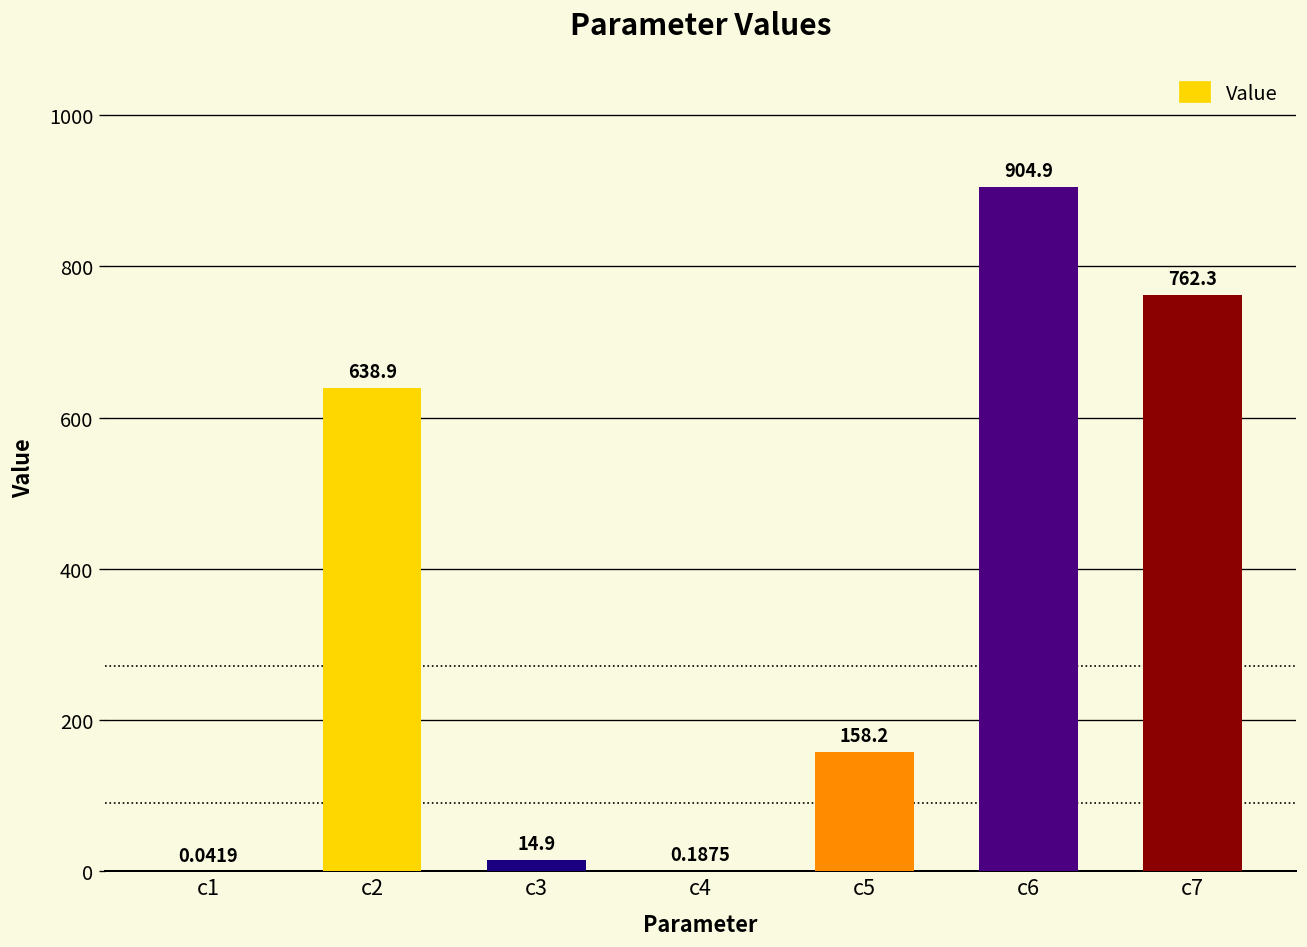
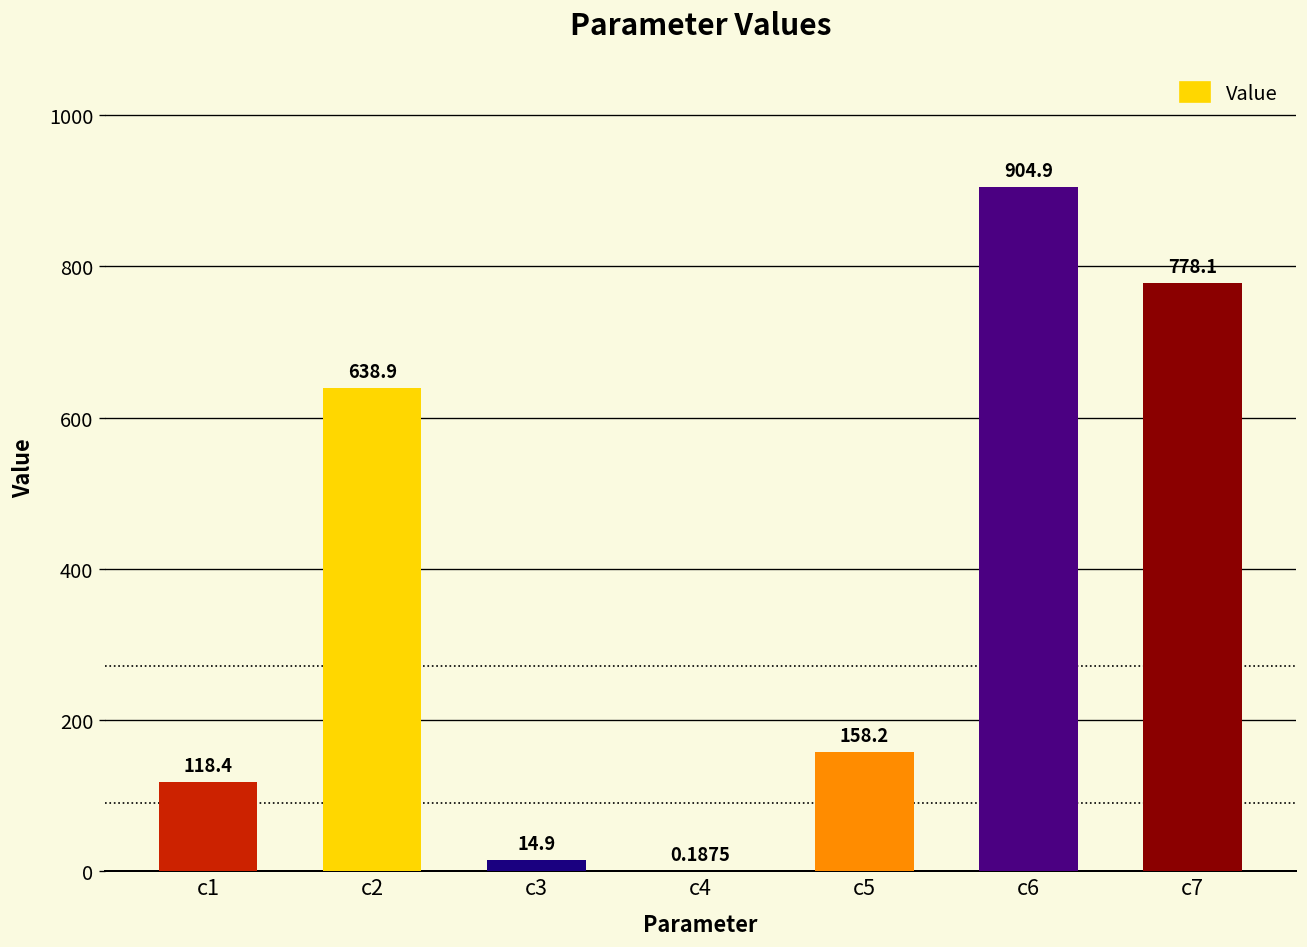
c1: 0.0419 -> 118.4
c7: 762.3 -> 778.1
